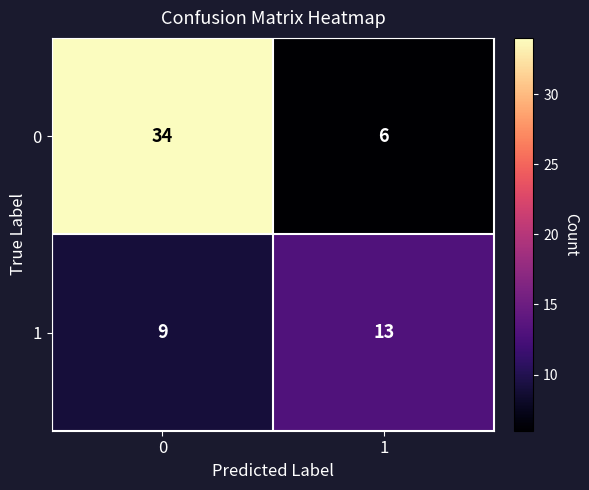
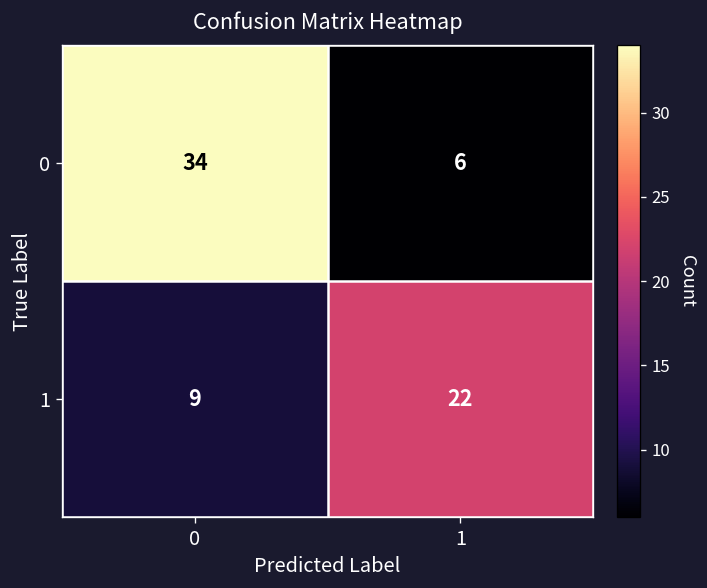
1, 1: 13 -> 22
